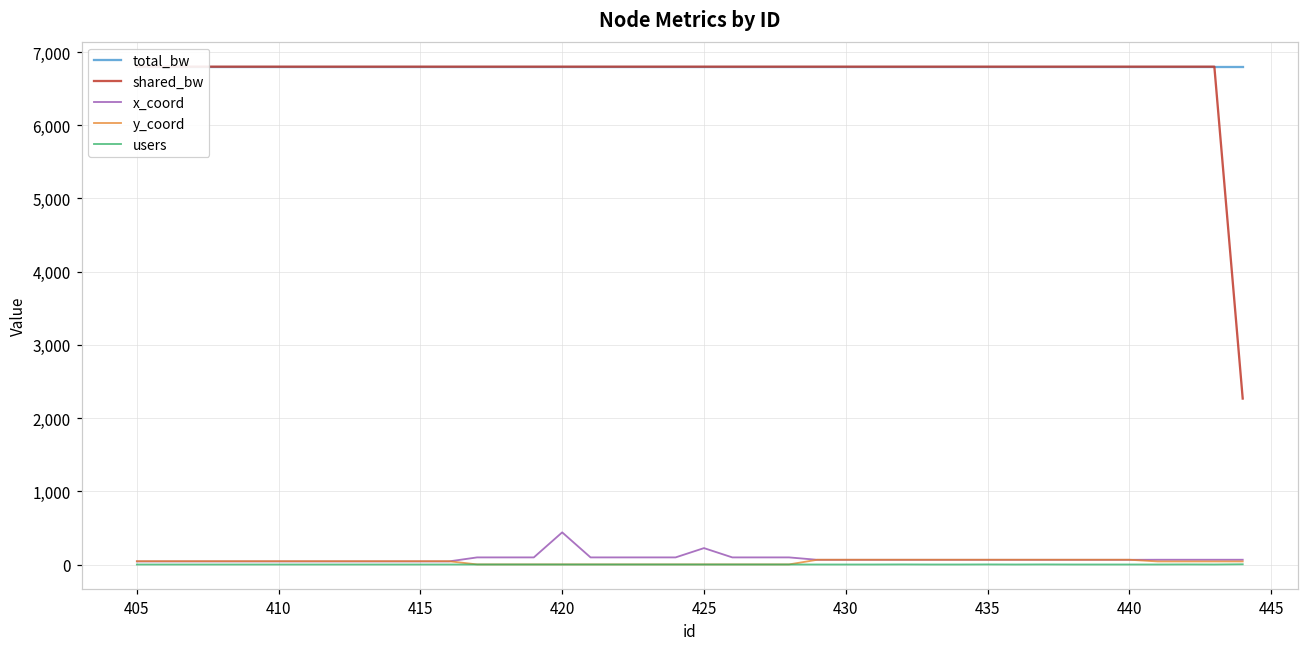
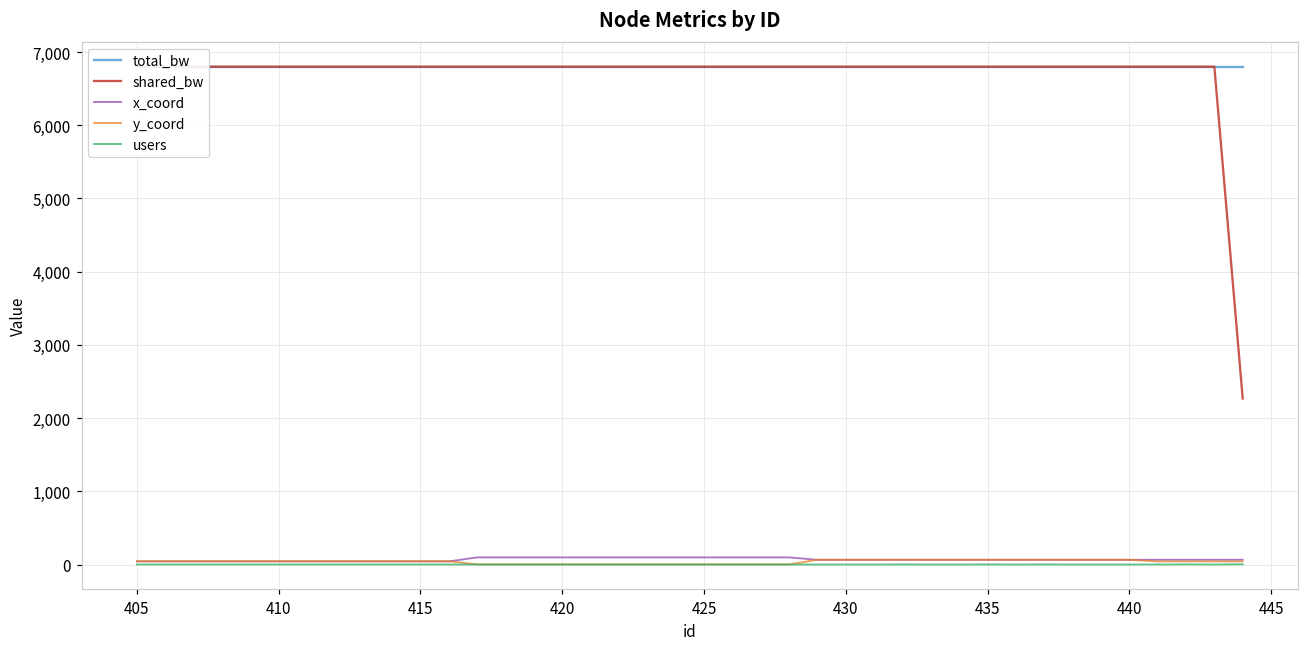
x_coord, 420: 400 -> 100
x_coord, 425: 200 -> 100
